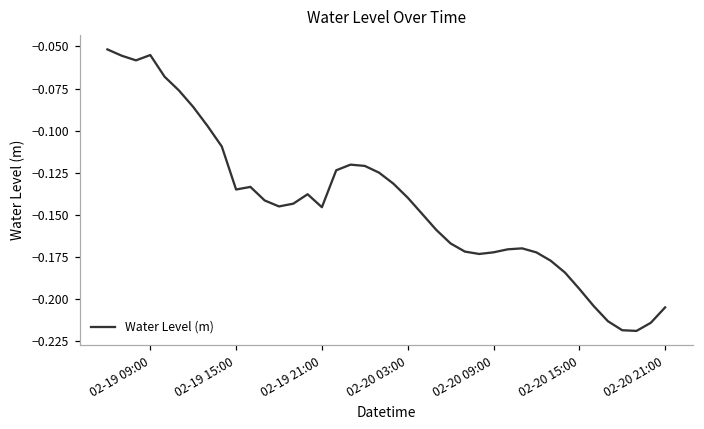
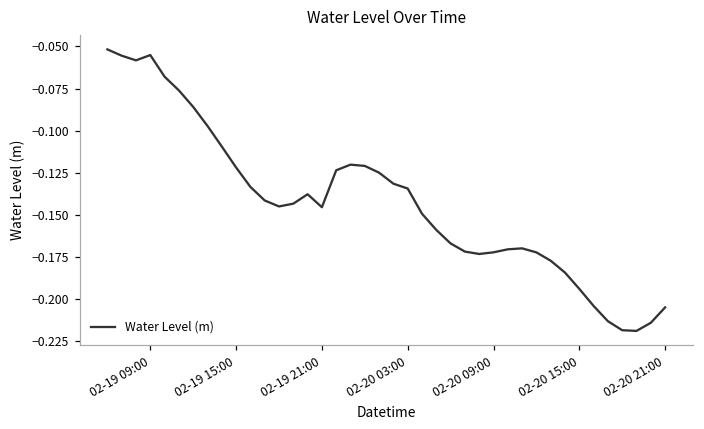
02-19 15:00: -0.135 -> -0.122
02-20 03:00: -0.140 -> -0.134
